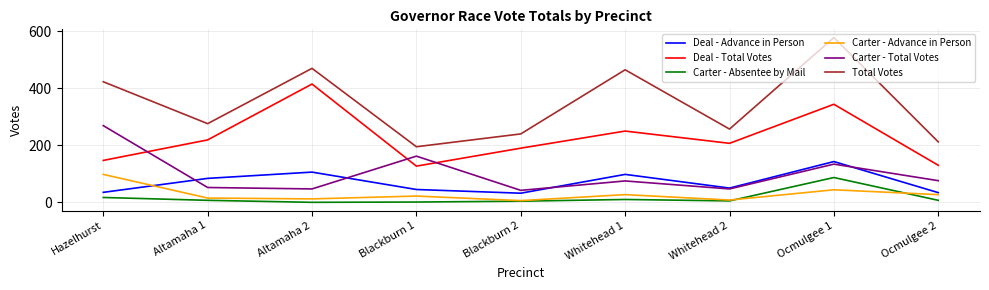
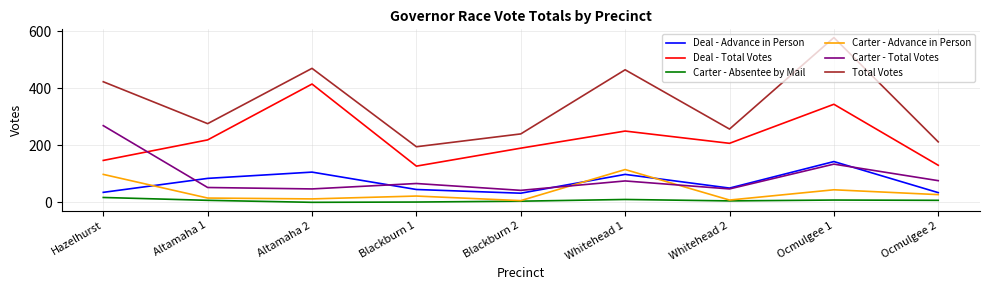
Carter - Total Votes, Blackburn 1: 160 -> 70
Carter - Advance in Person, Whitehead 1: 30 -> 120
Carter - Absentee by Mail, Ocmulgee 1: 90 -> 10
